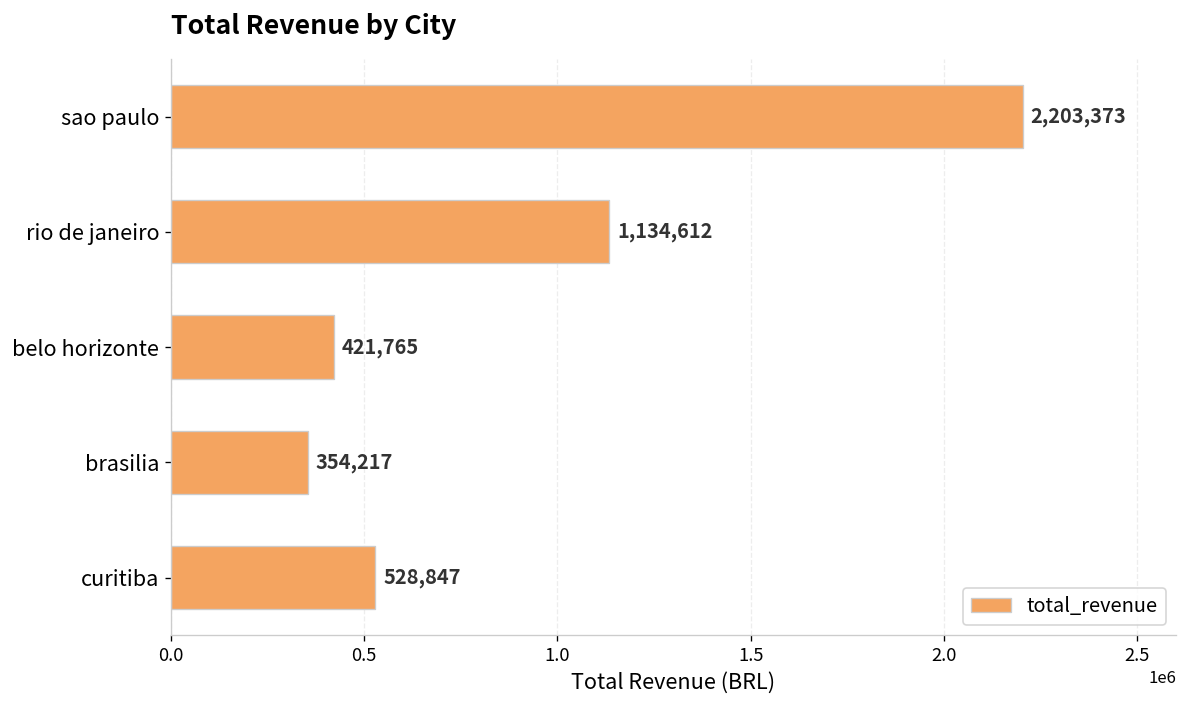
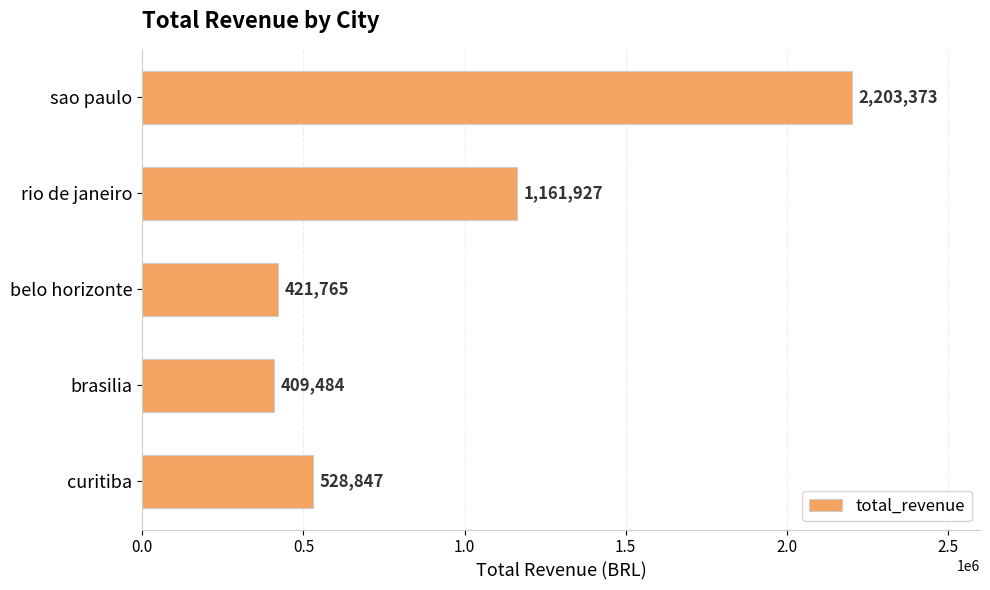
rio de janeiro: 1,134,612 -> 1,161,927
brasilia: 354,217 -> 409,484
